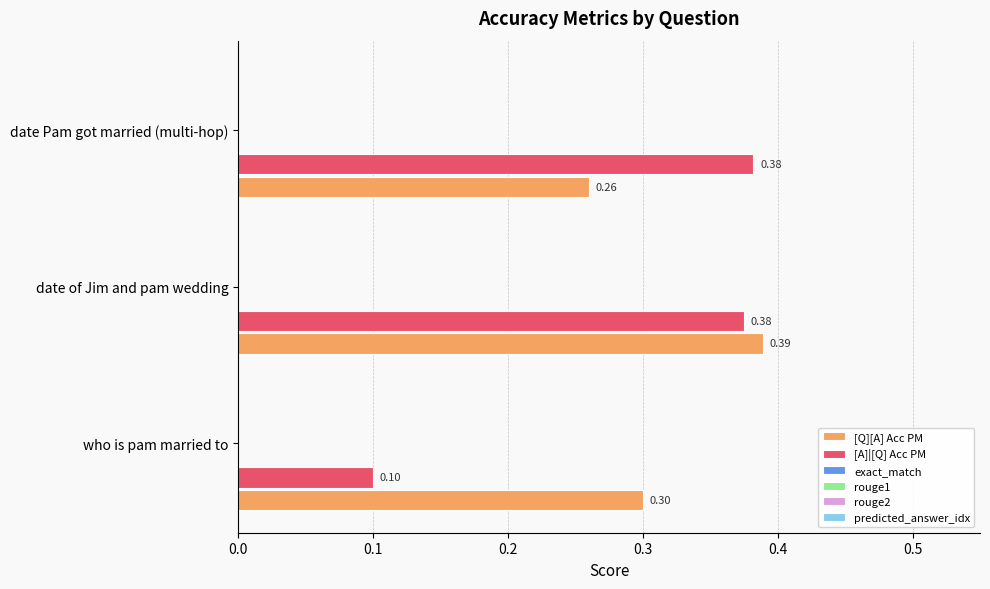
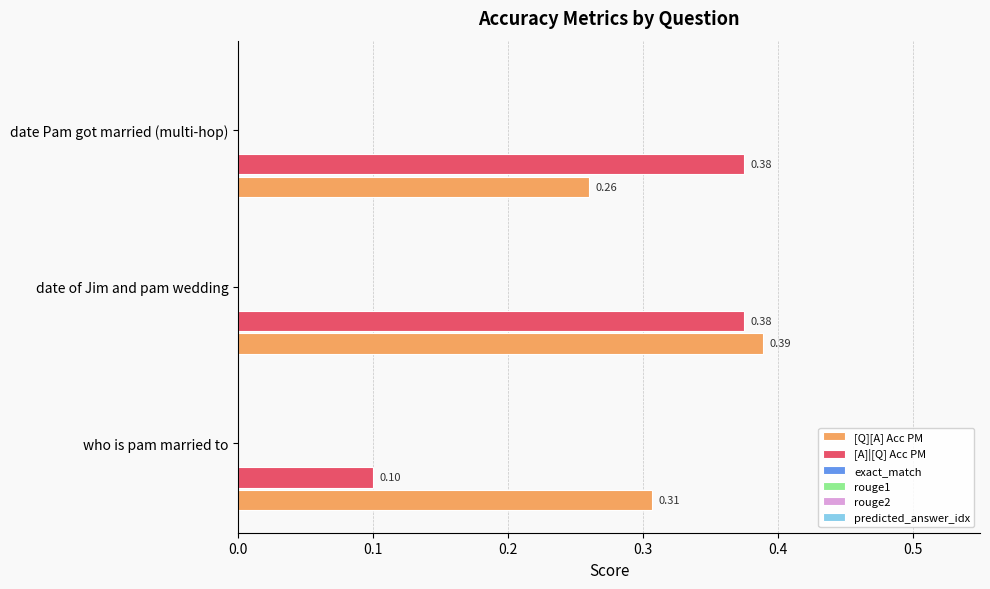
[A]|[Q] Acc PM, date Pam got married (multi-hop): 0.382 -> 0.375
[Q][A] Acc PM, who is pam married to: 0.30 -> 0.31
